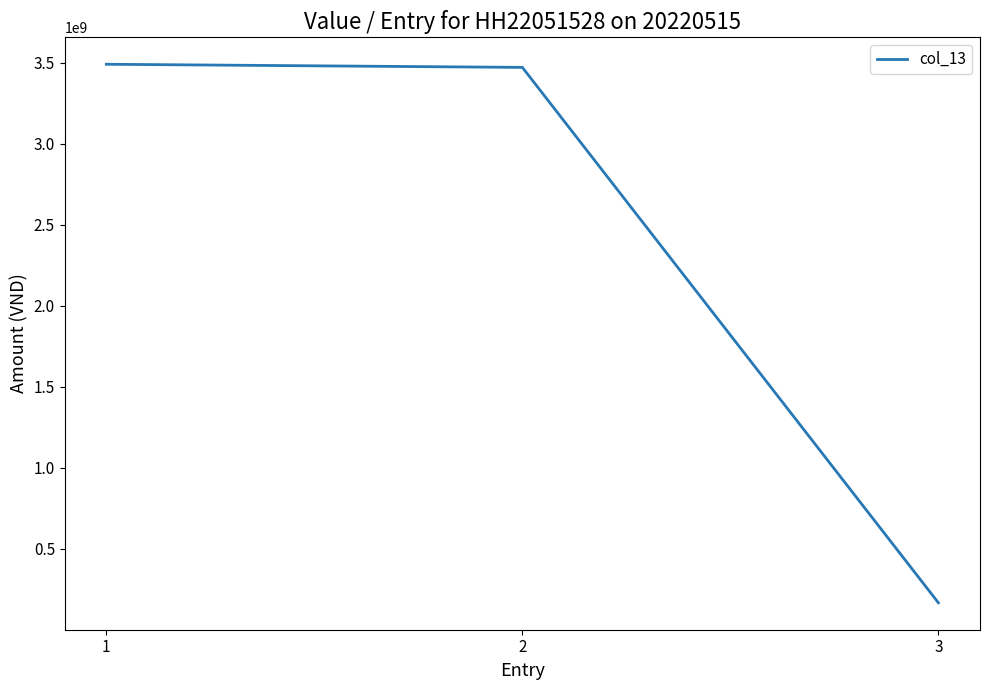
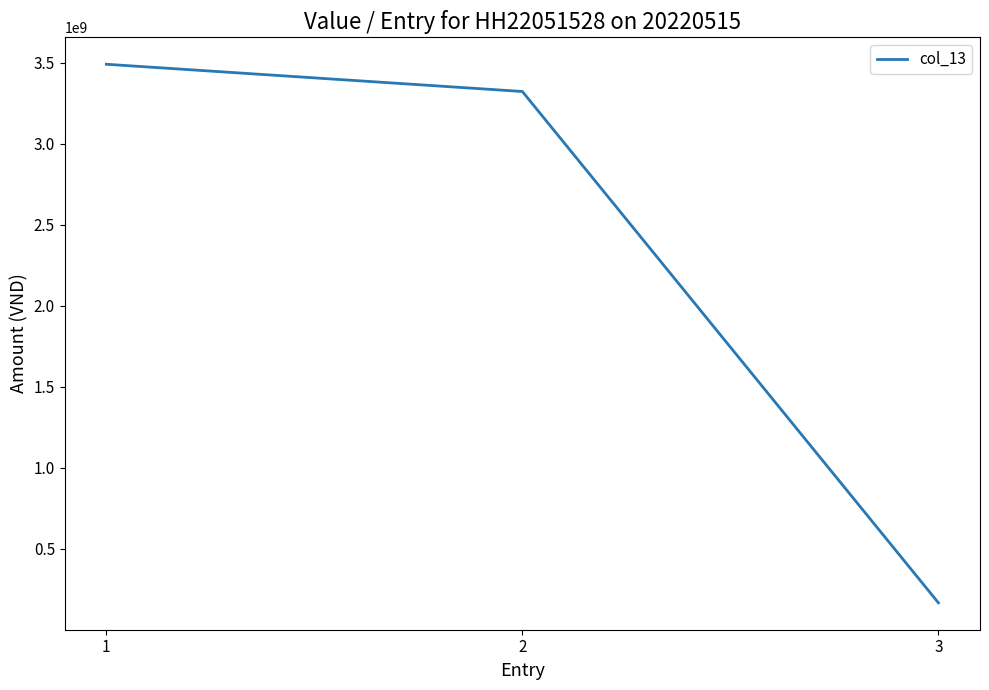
2: 3470000000 -> 3320000000
